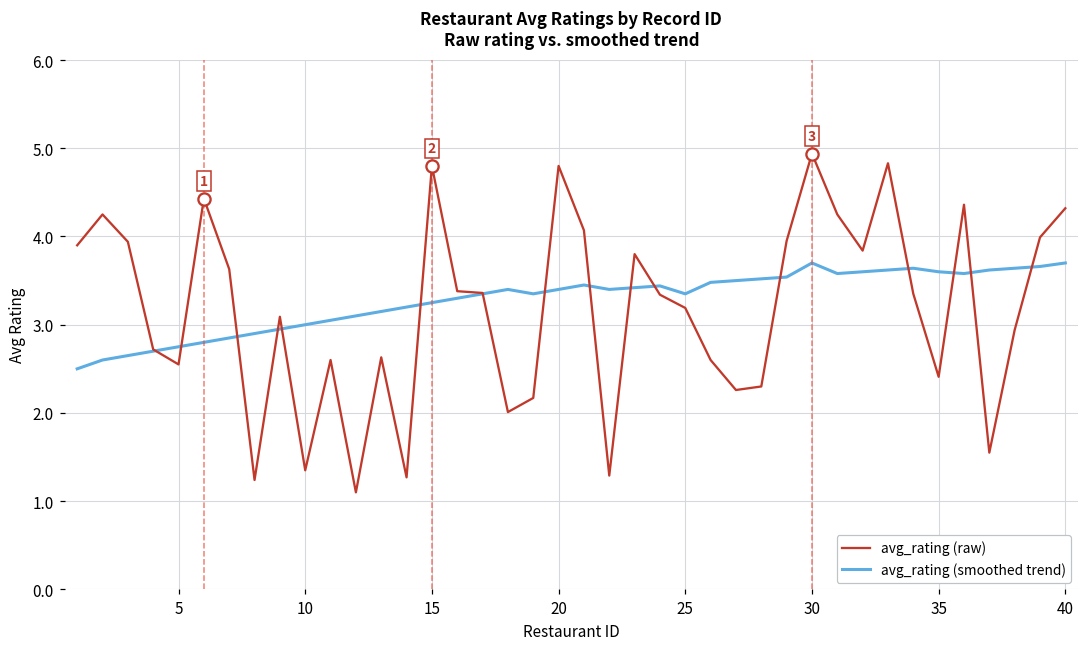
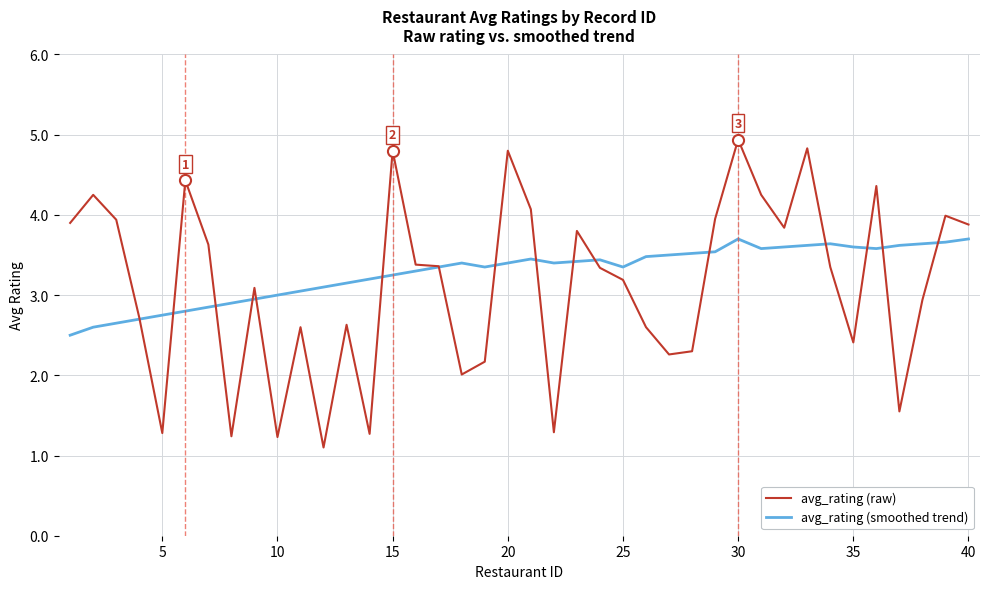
avg_rating (raw), 5: 2.6 -> 1.3
avg_rating (raw), 10: 1.4 -> 1.2
avg_rating (raw), 40: 4.3 -> 3.9
